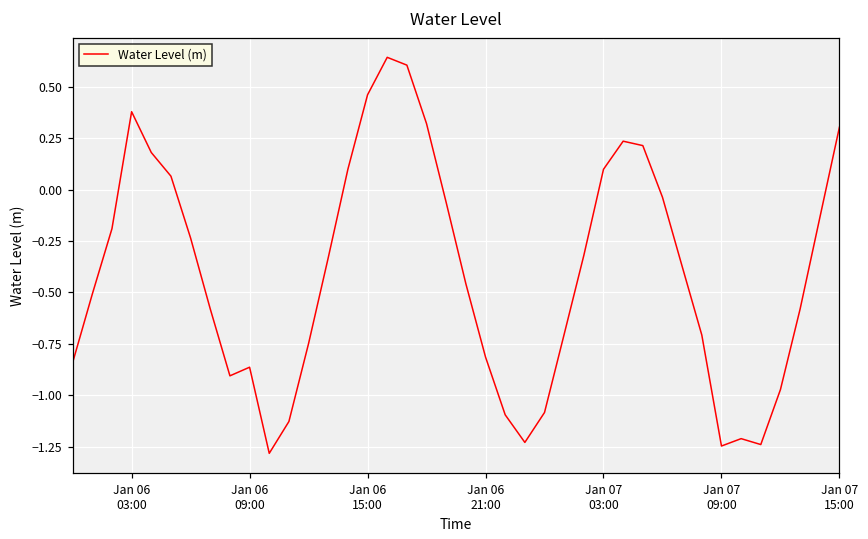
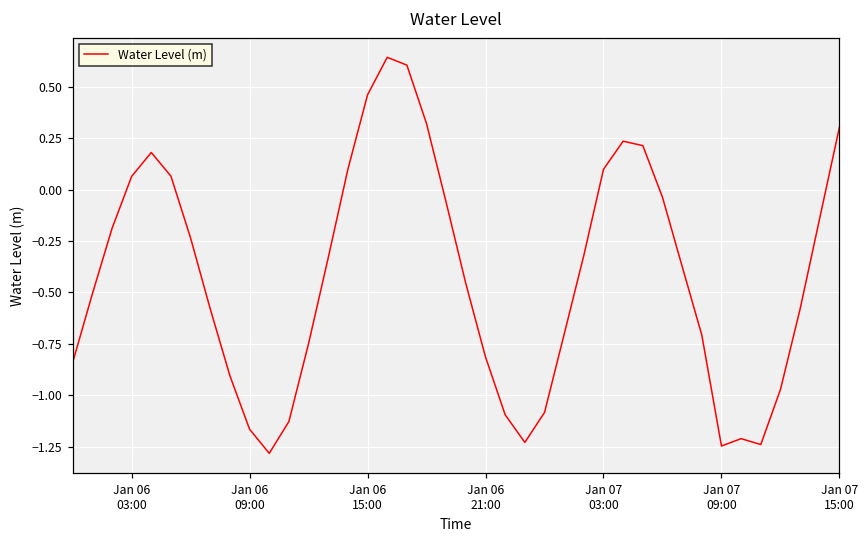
Jan 06 03:00: 0.38 -> 0.06
Jan 06 09:00: -0.86 -> -1.17
